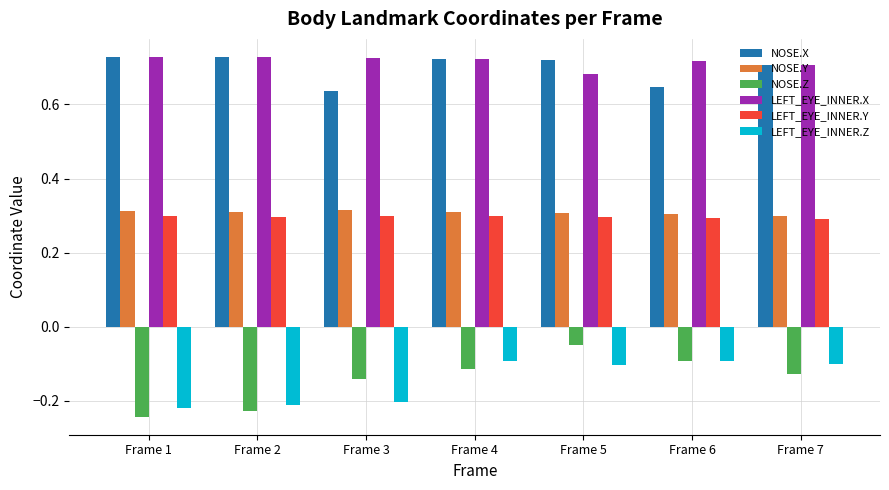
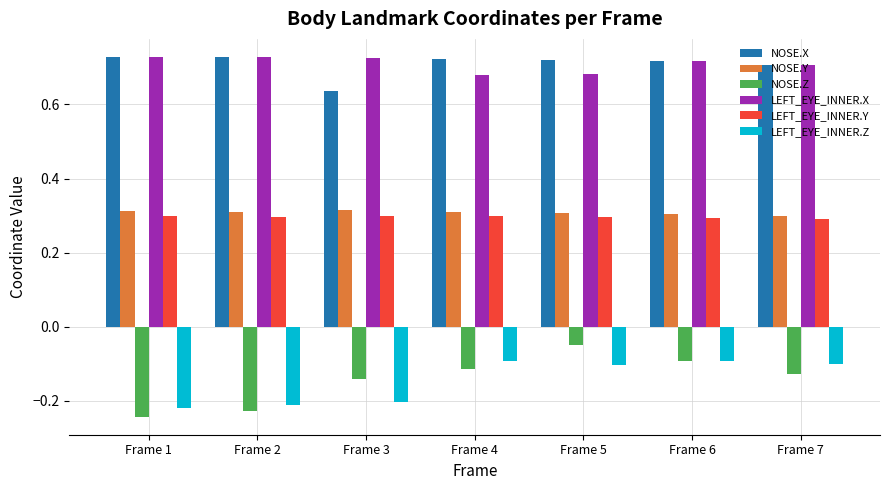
LEFT_EYE_INNER.X, Frame 4: 0.72 -> 0.68
NOSE.X, Frame 6: 0.65 -> 0.72
